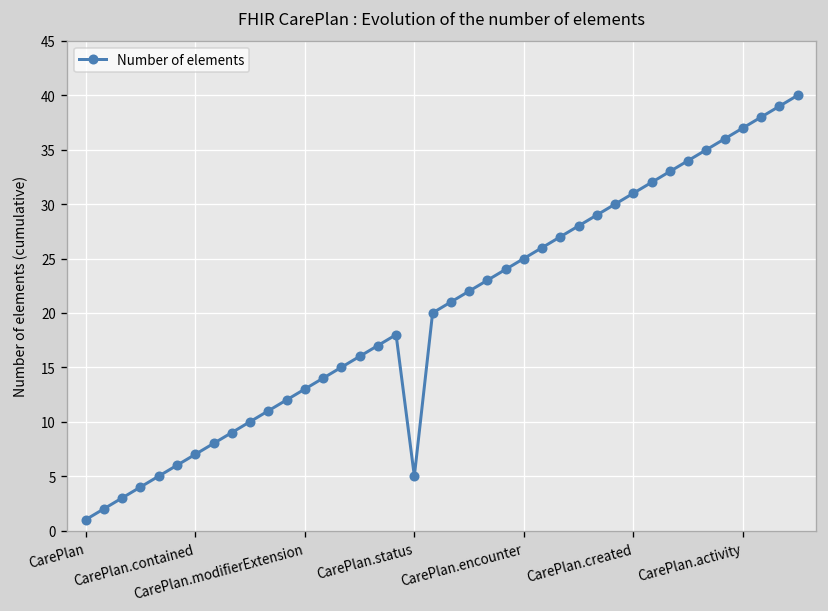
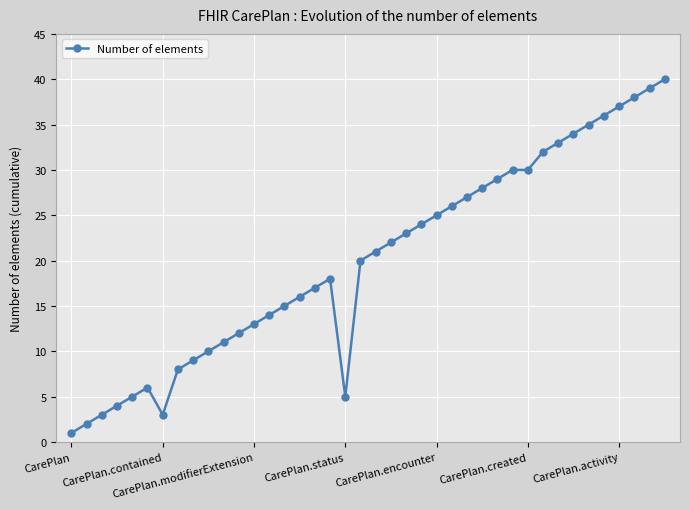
CarePlan.contained: 7 -> 3
CarePlan.created: 31 -> 30
